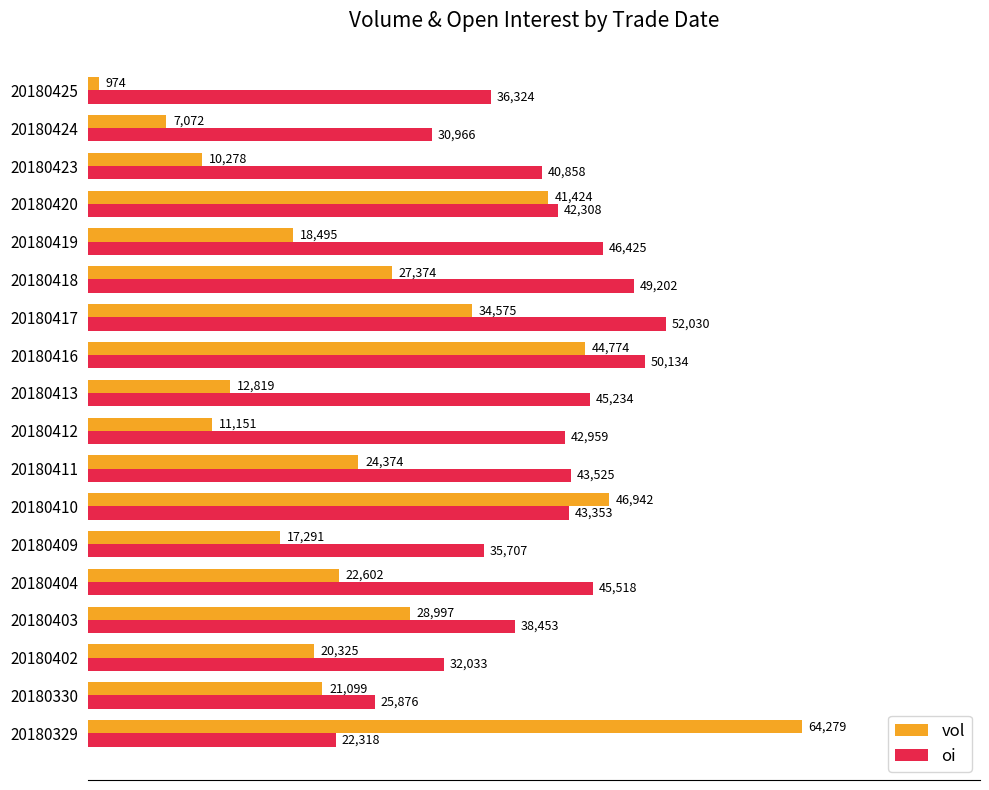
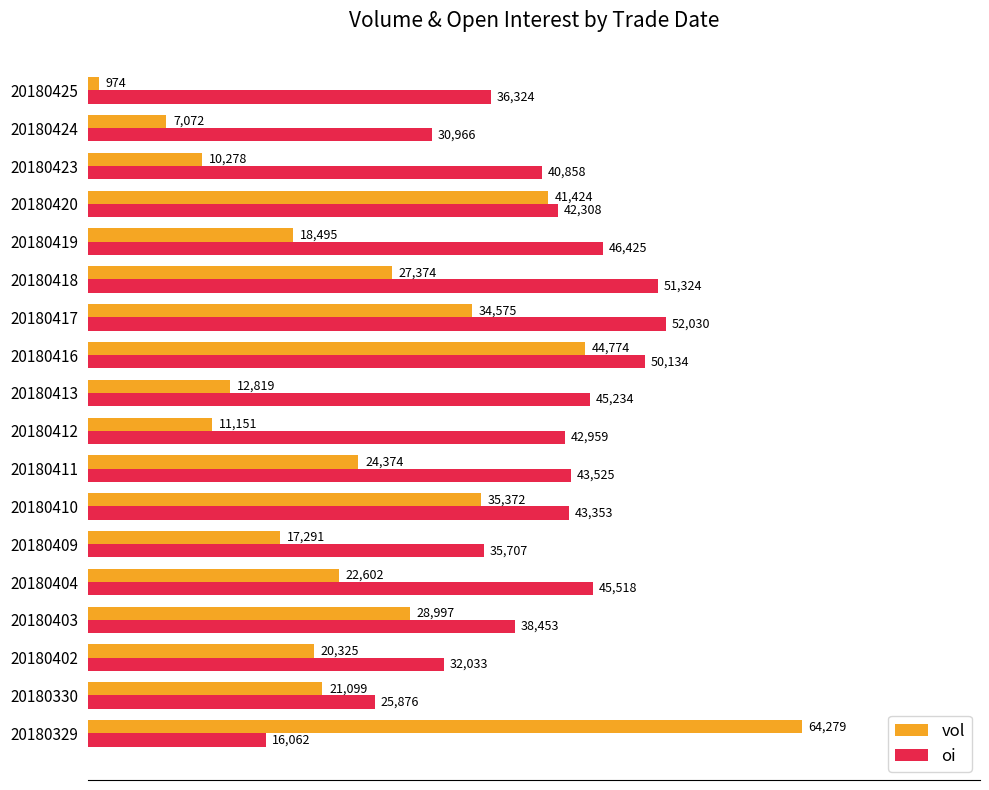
oi, 20180418: 49,202 -> 51,324
vol, 20180410: 46,942 -> 35,372
oi, 20180329: 22,318 -> 16,062
